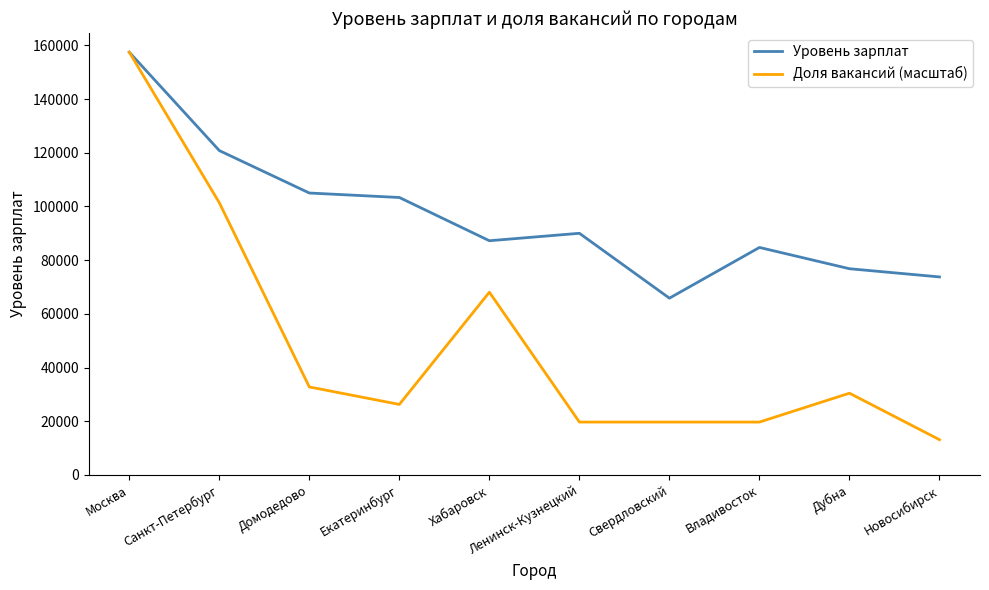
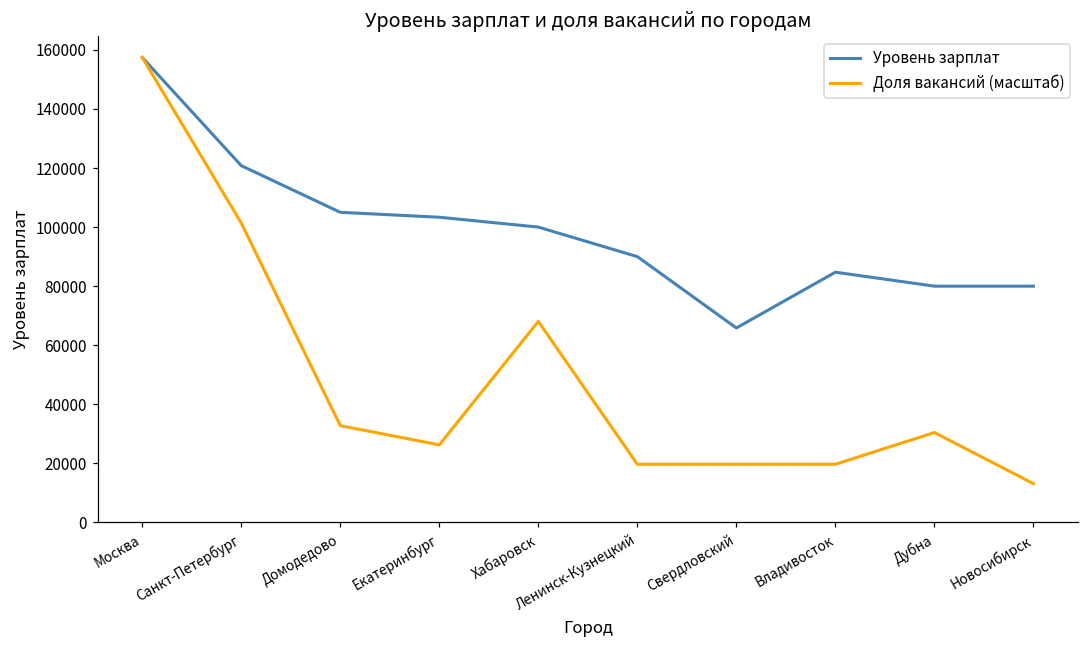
Уровень зарплат, Хабаровск: 87000 -> 100000
Уровень зарплат, Дубна: 77000 -> 80000
Уровень зарплат, Новосибирск: 74000 -> 80000
